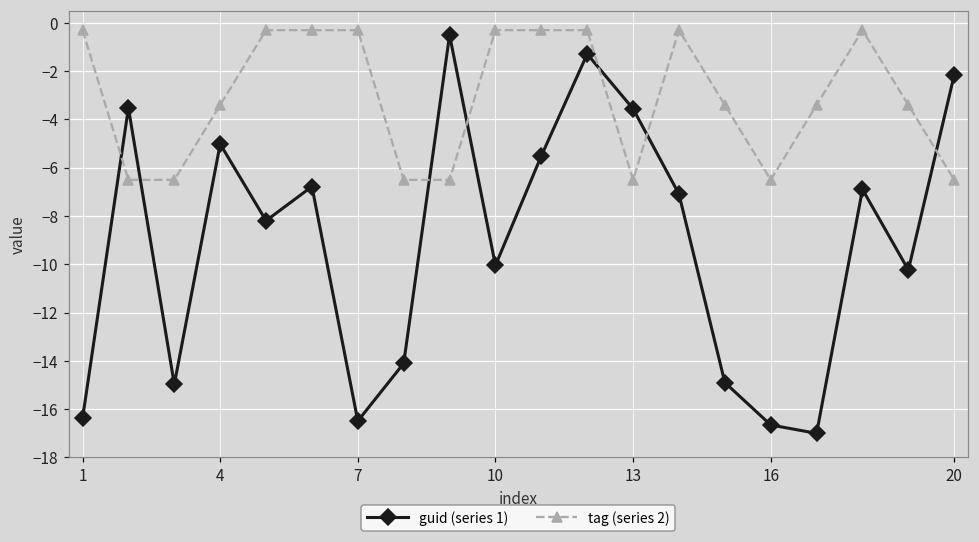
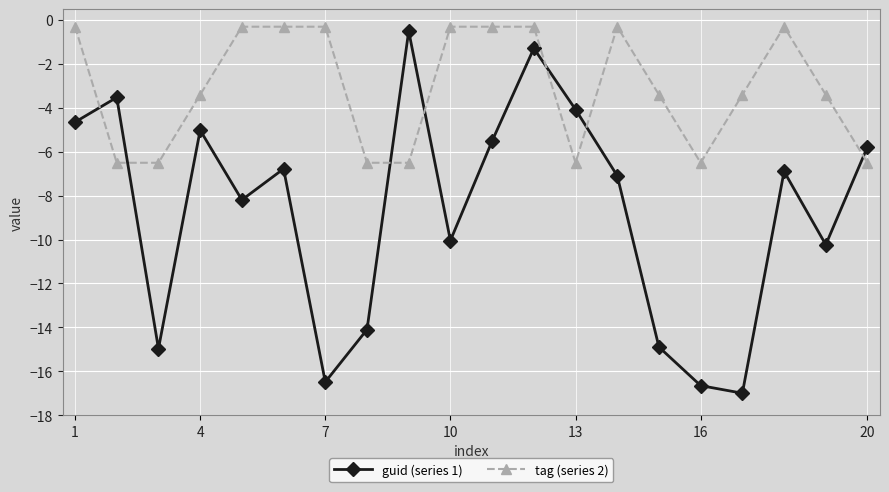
guid (series 1), 1: -16.4 -> -4.6
guid (series 1), 13: -3.6 -> -4.1
guid (series 1), 20: -2.2 -> -5.8
